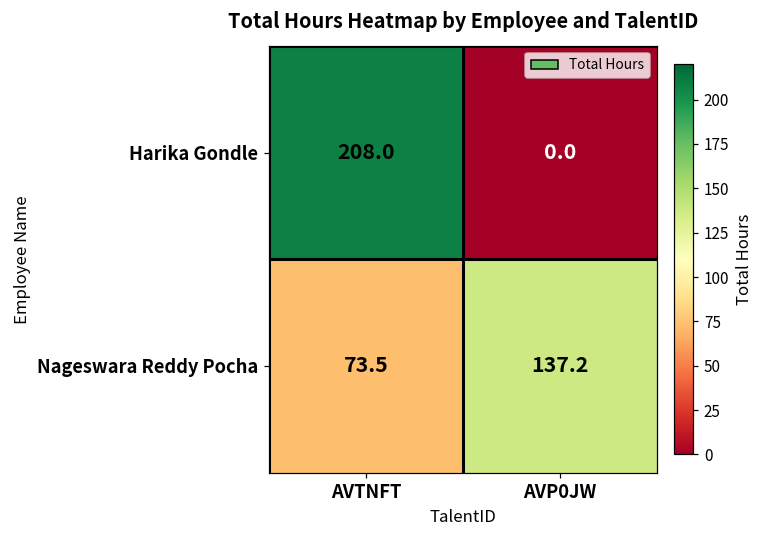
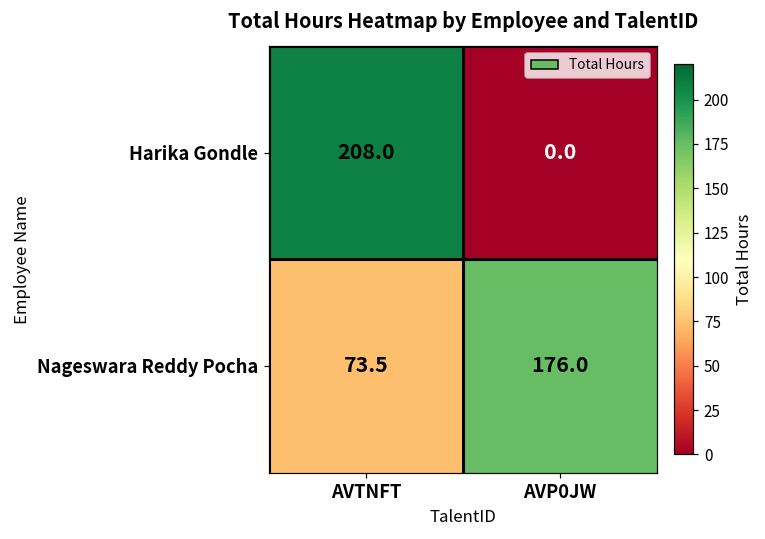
Nageswara Reddy Pocha, AVP0JW: 137.2 -> 176.0
